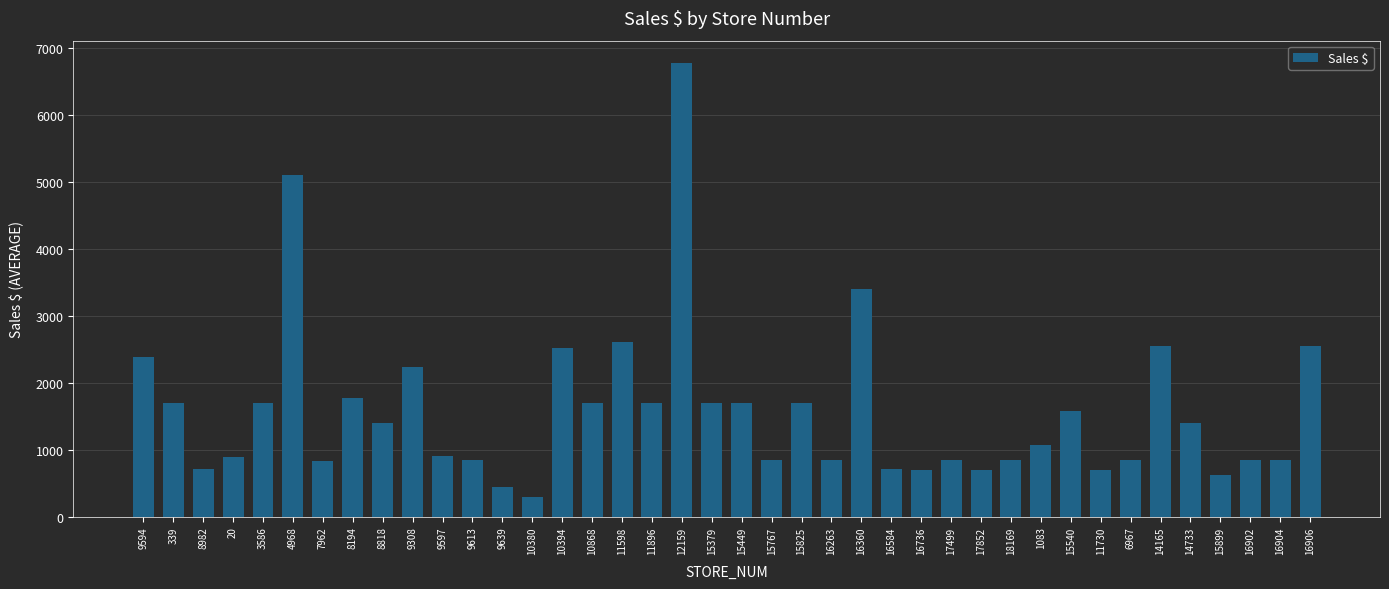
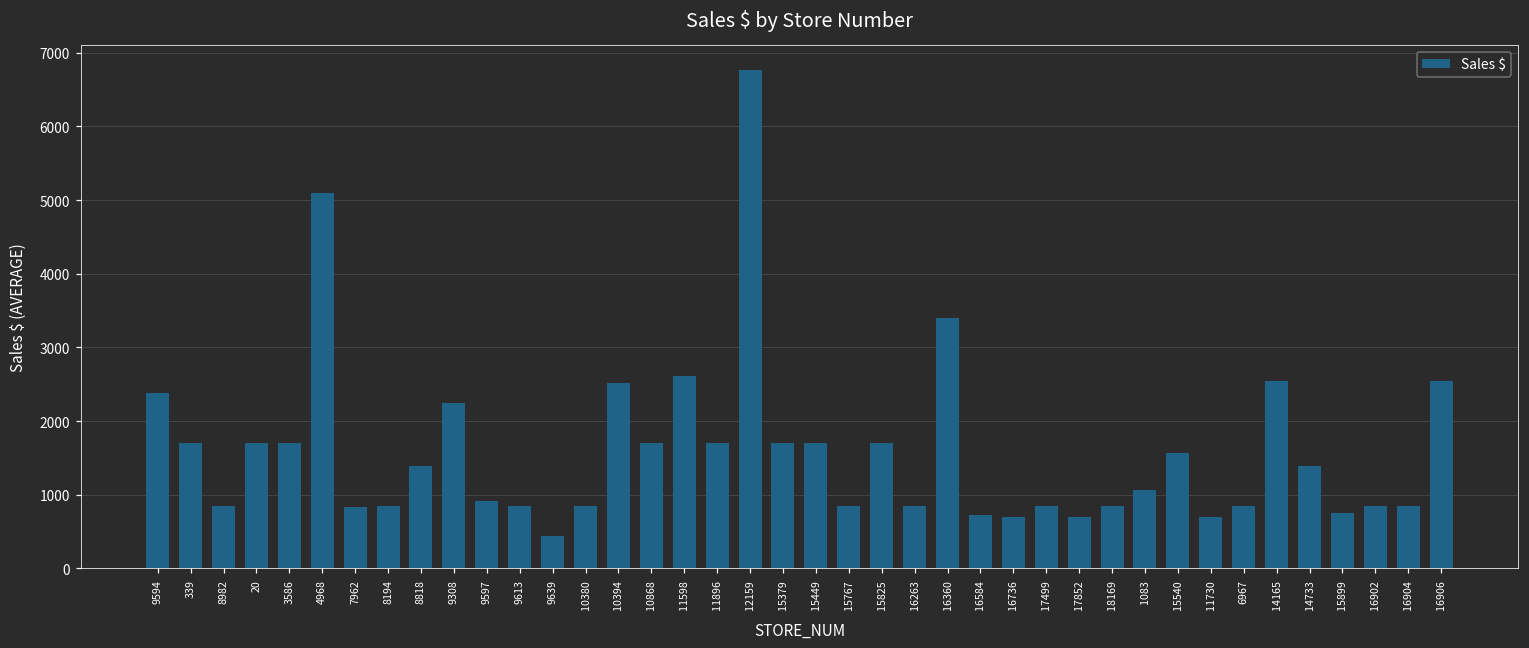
8982: 700 -> 800
20: 900 -> 1700
8194: 1800 -> 800
10380: 300 -> 800
15899: 600 -> 700
